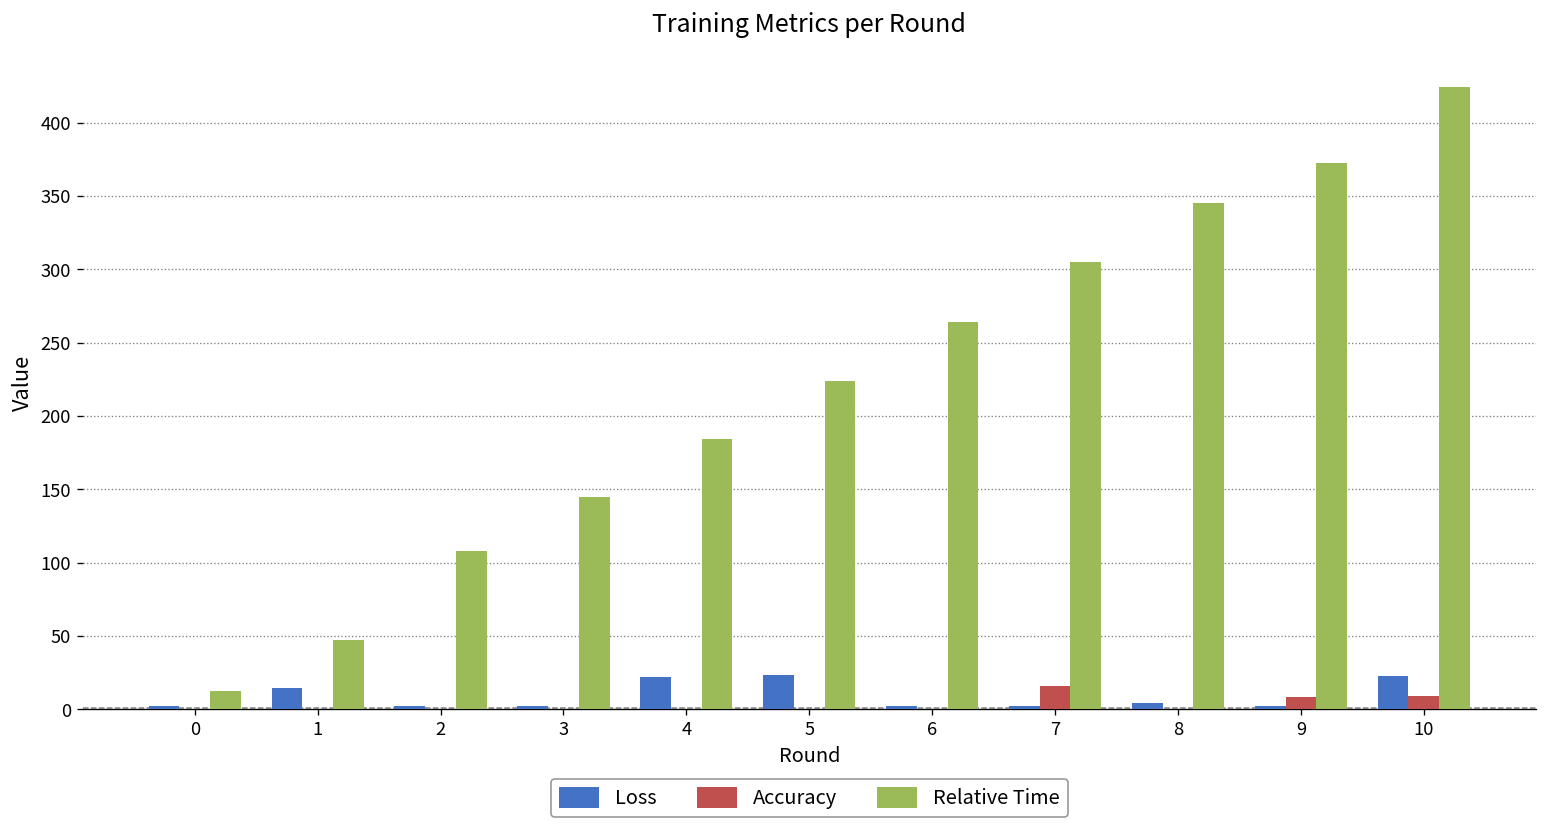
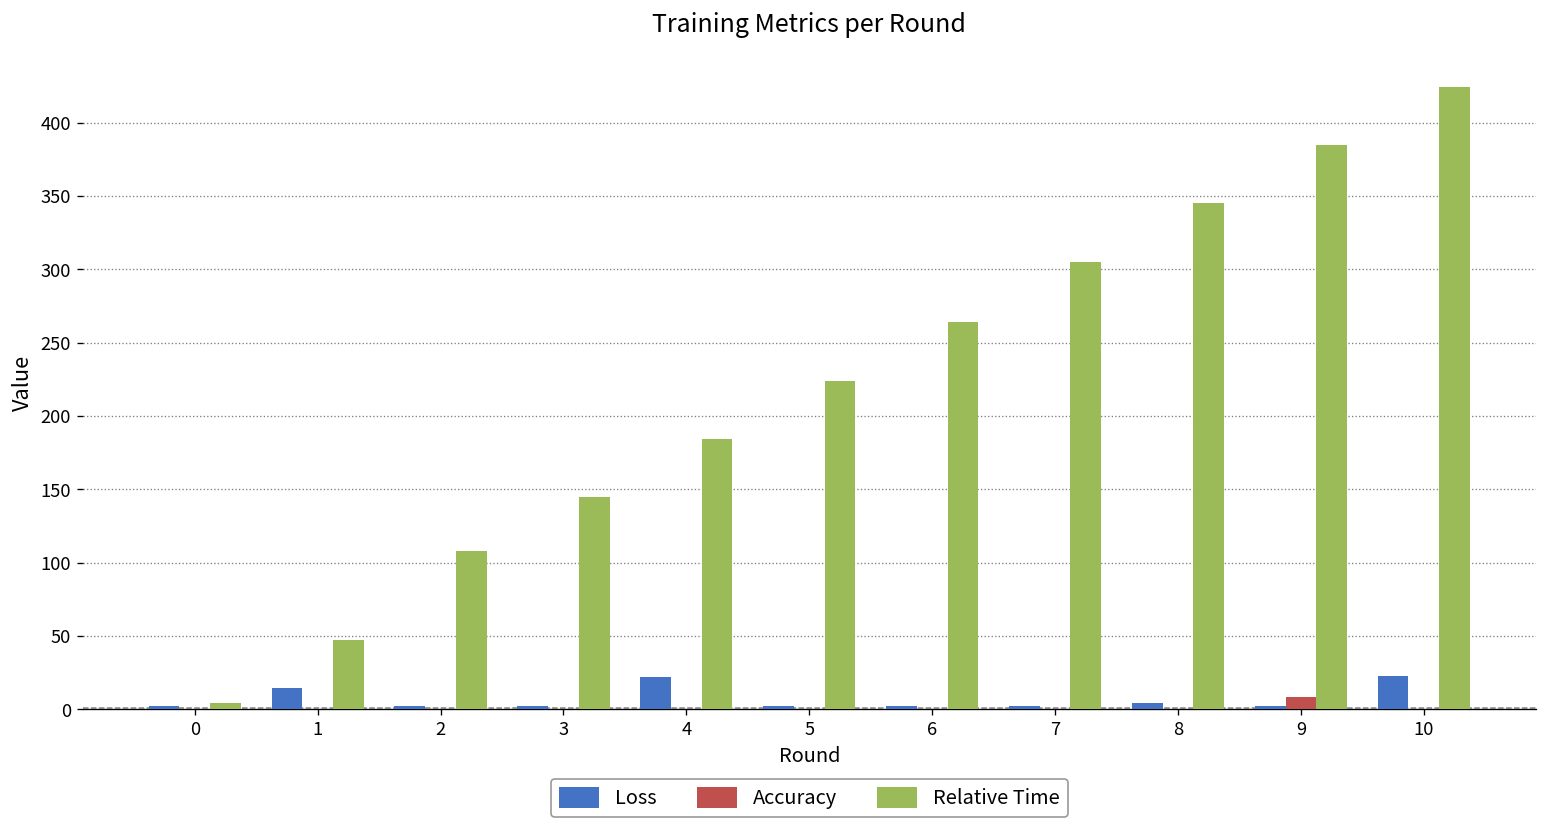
Relative Time, 0: 12 -> 5
Loss, 5: 24 -> 2
Accuracy, 7: 16 -> 0
Relative Time, 9: 373 -> 385
Accuracy, 10: 9 -> 0
